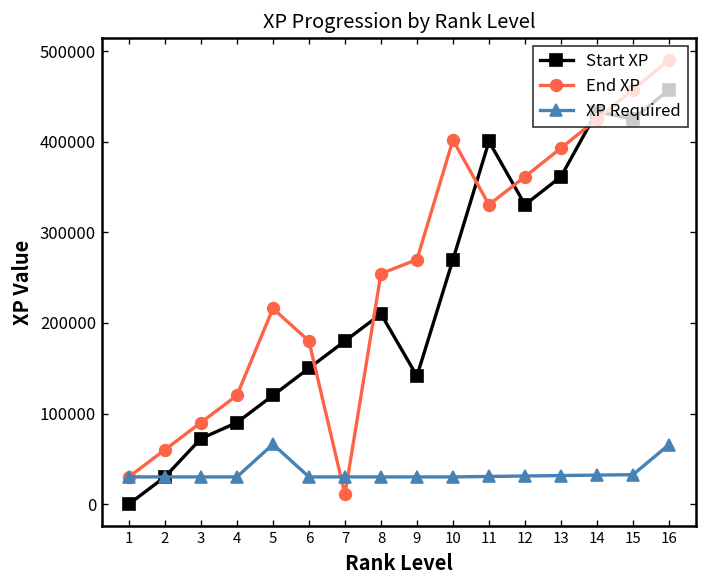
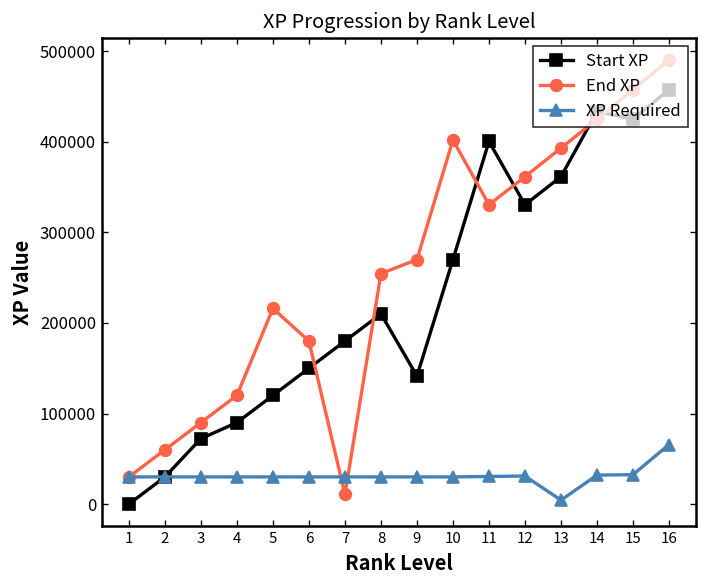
XP Required, 5: 70000 -> 30000
XP Required, 13: 30000 -> 0
